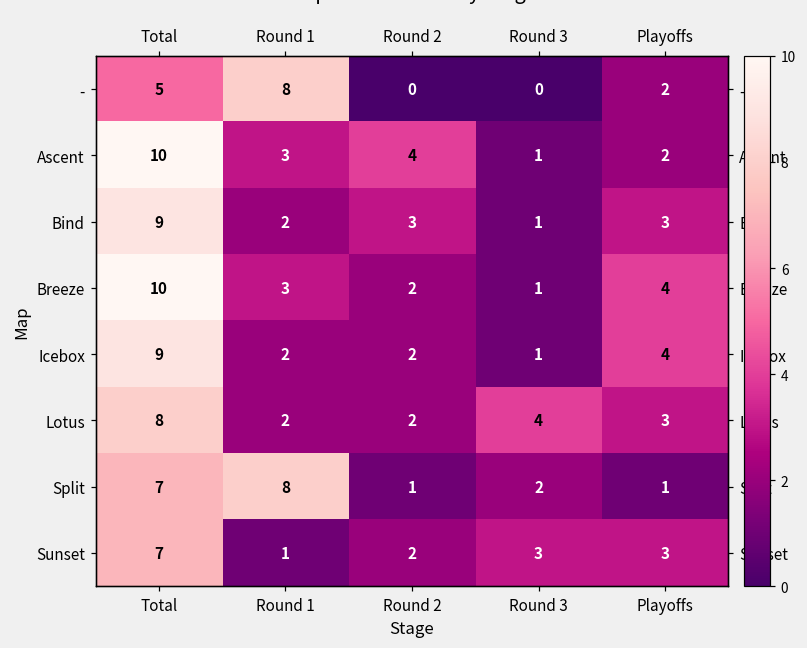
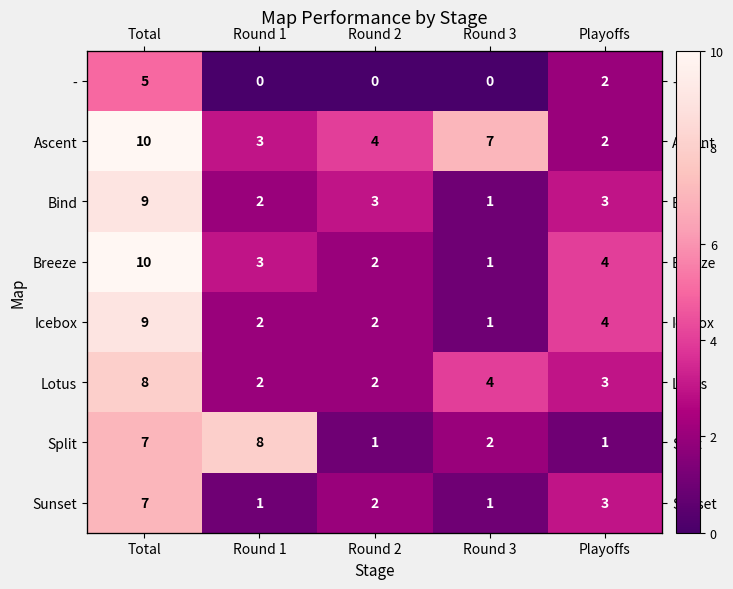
-, Round 1: 8 -> 0
Ascent, Round 3: 1 -> 7
Sunset, Round 3: 3 -> 1
